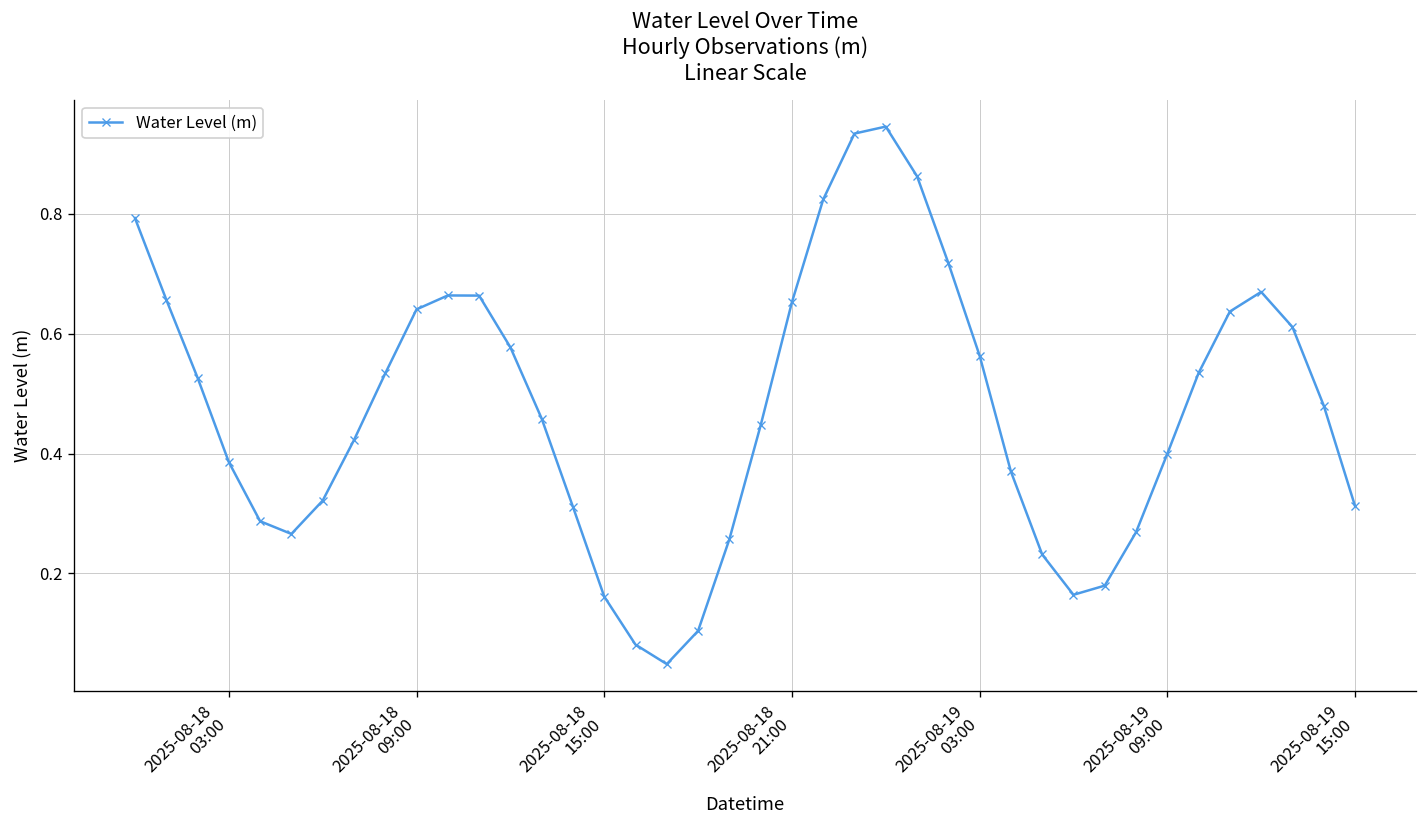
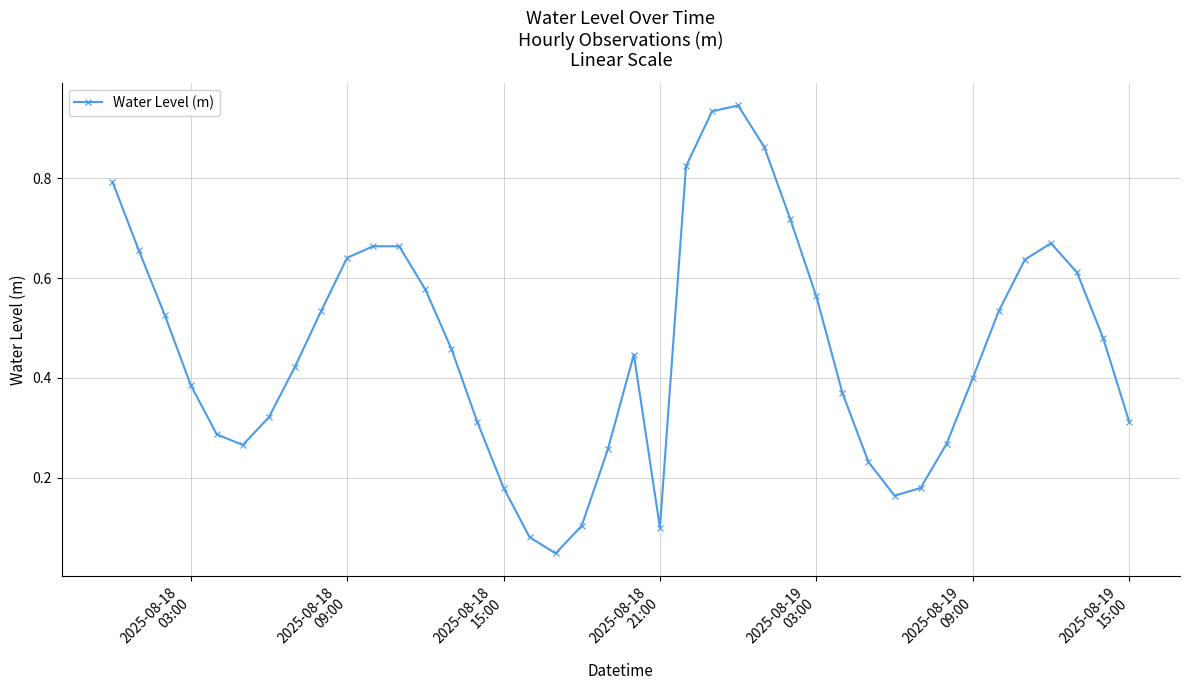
2025-08-18 15:00: 0.16 -> 0.18
2025-08-18 21:00: 0.65 -> 0.10
